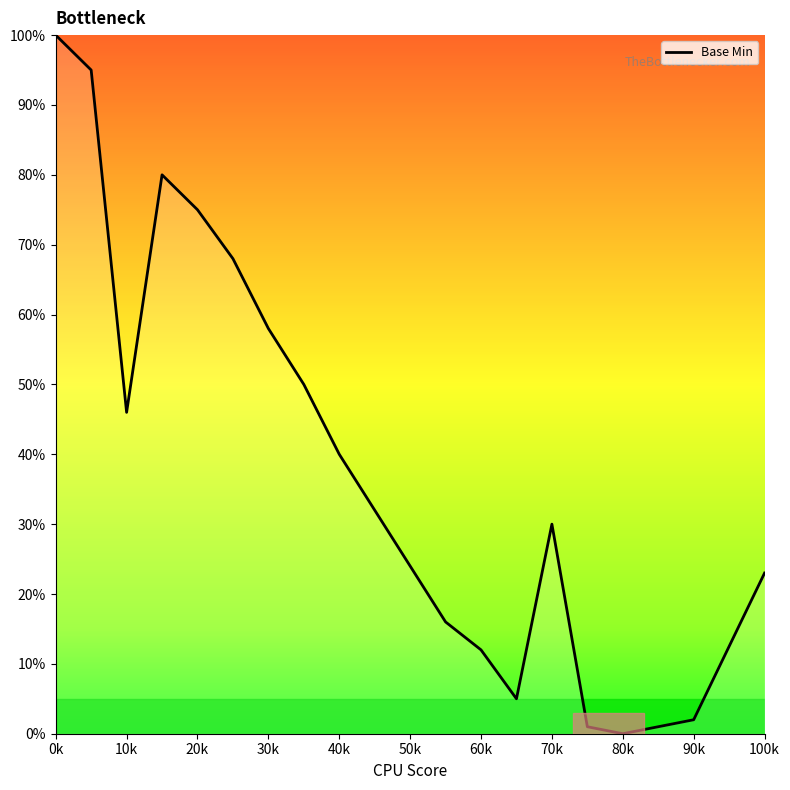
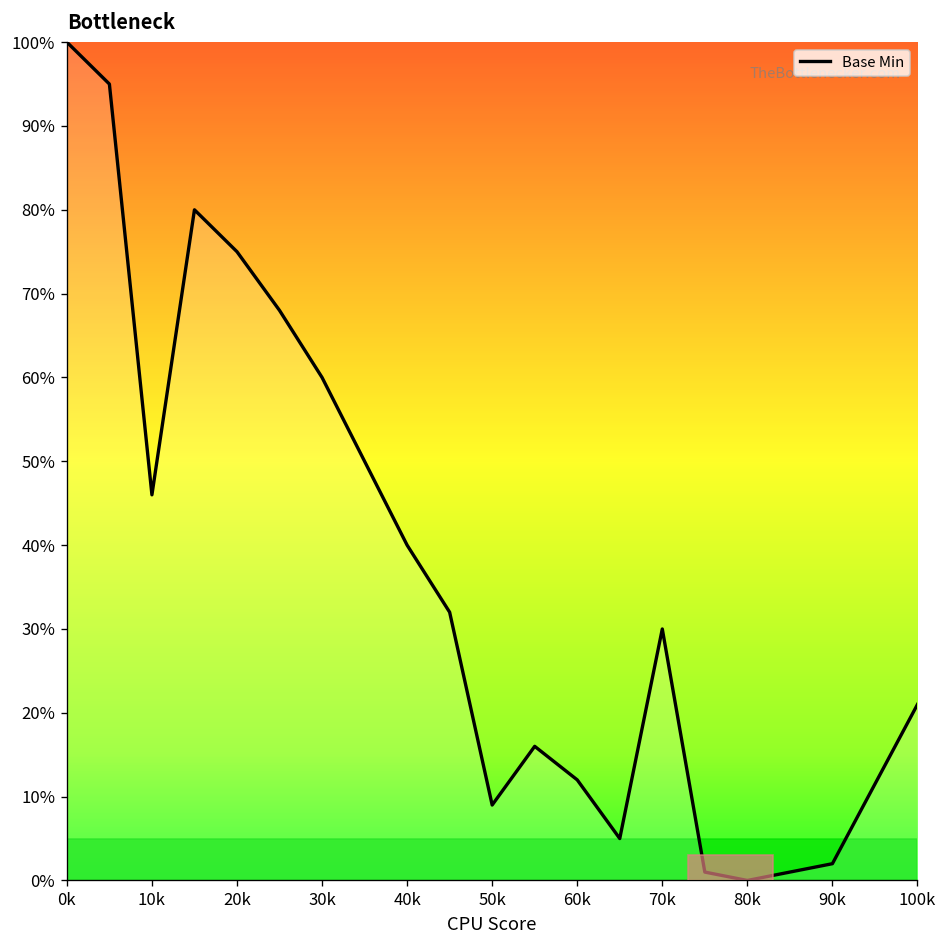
30k: 58% -> 60%
50k: 24% -> 9%
100k: 23% -> 21%
